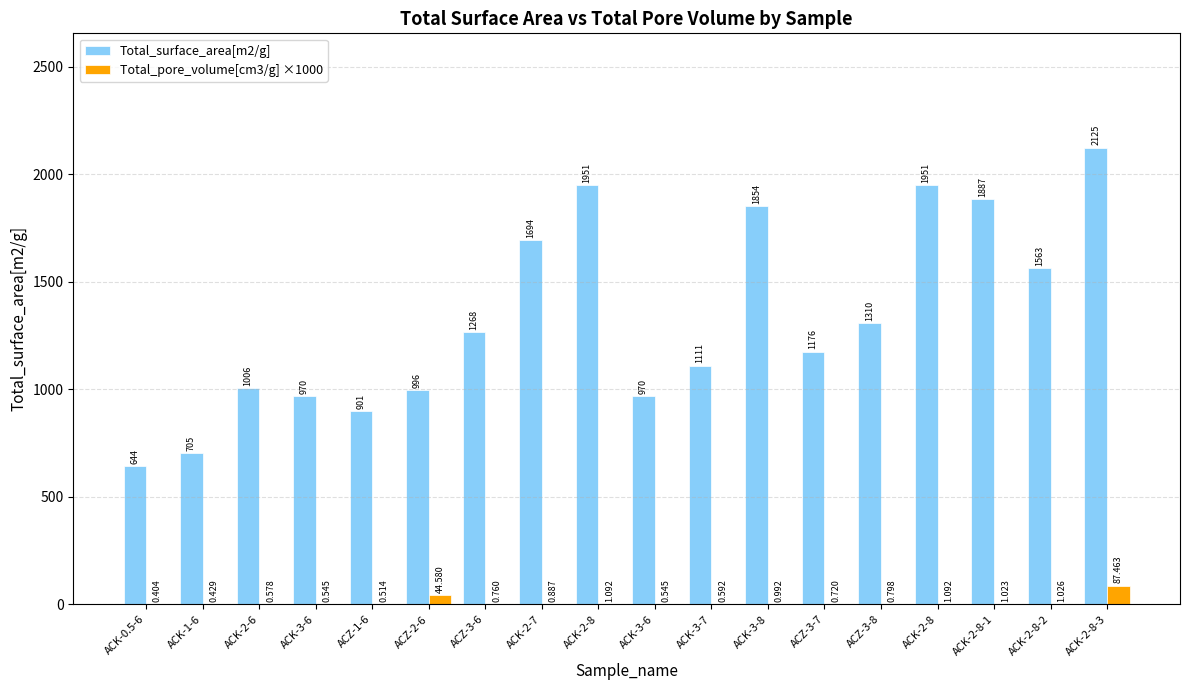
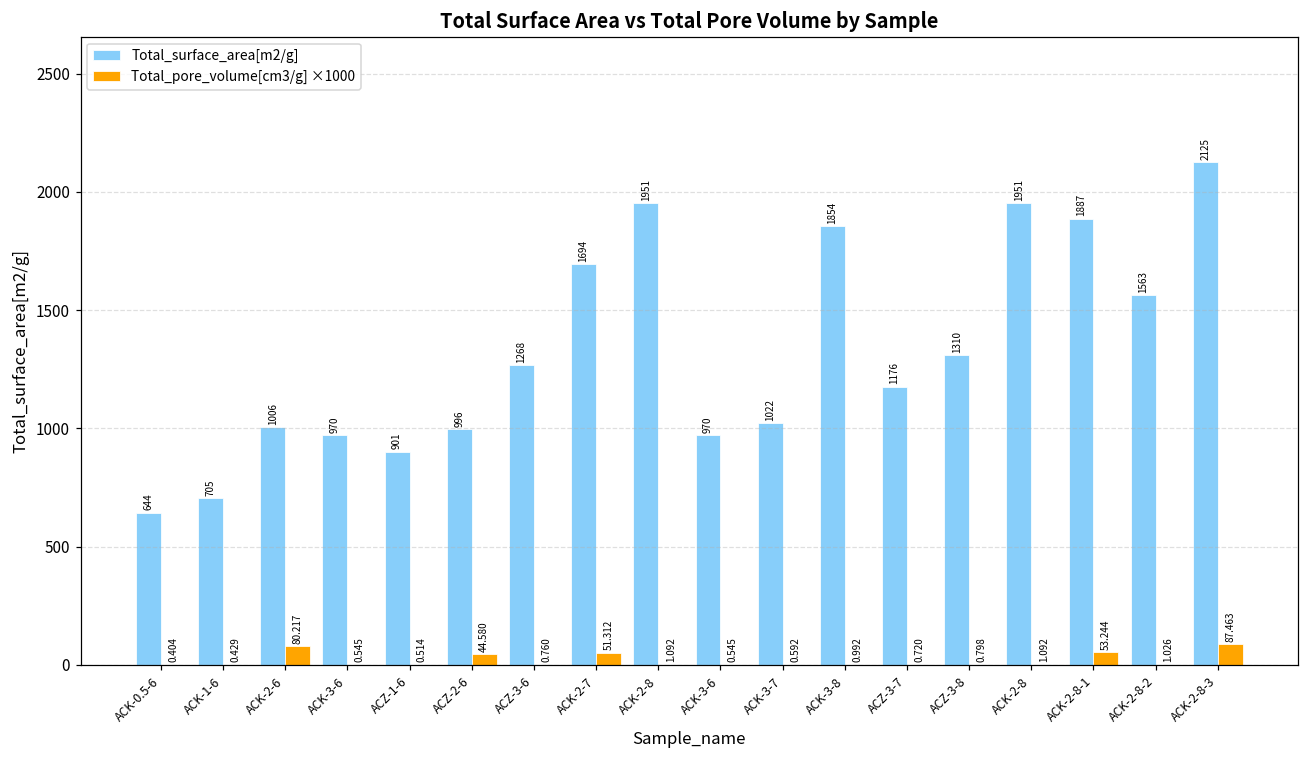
Total_pore_volume[cm3/g] ×1000, ACK-2-6: 0.578 -> 80.217
Total_pore_volume[cm3/g] ×1000, ACK-2-7: 0.887 -> 51.312
Total_surface_area[m2/g], ACK-3-7: 1111 -> 1022
Total_pore_volume[cm3/g] ×1000, ACK-2-8-1: 1.023 -> 53.244
